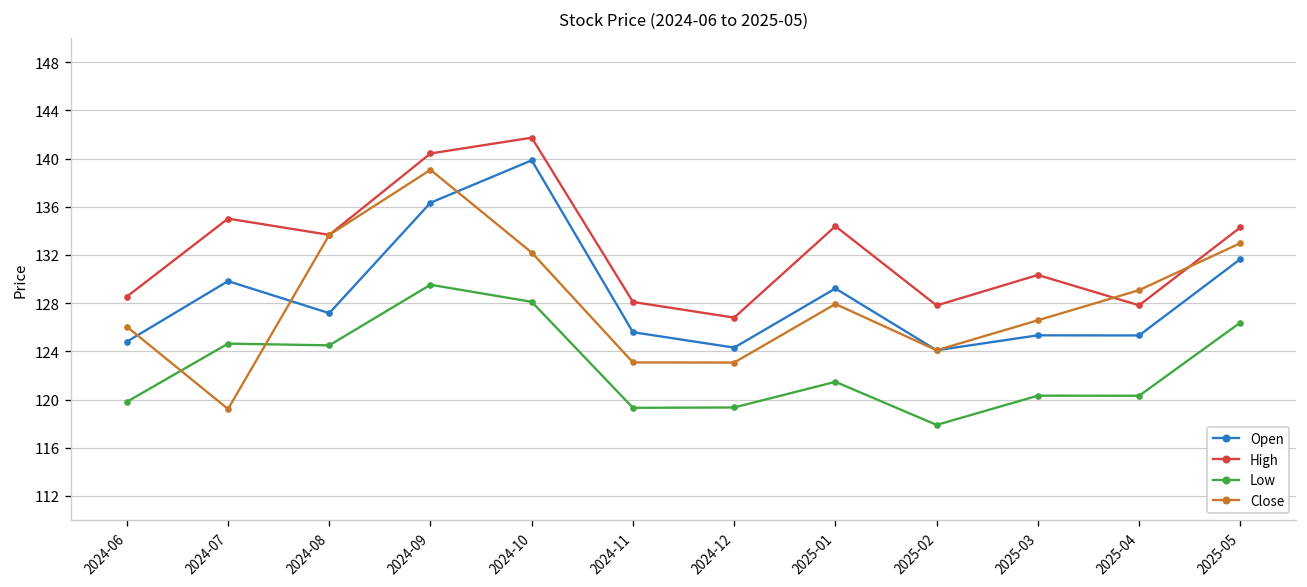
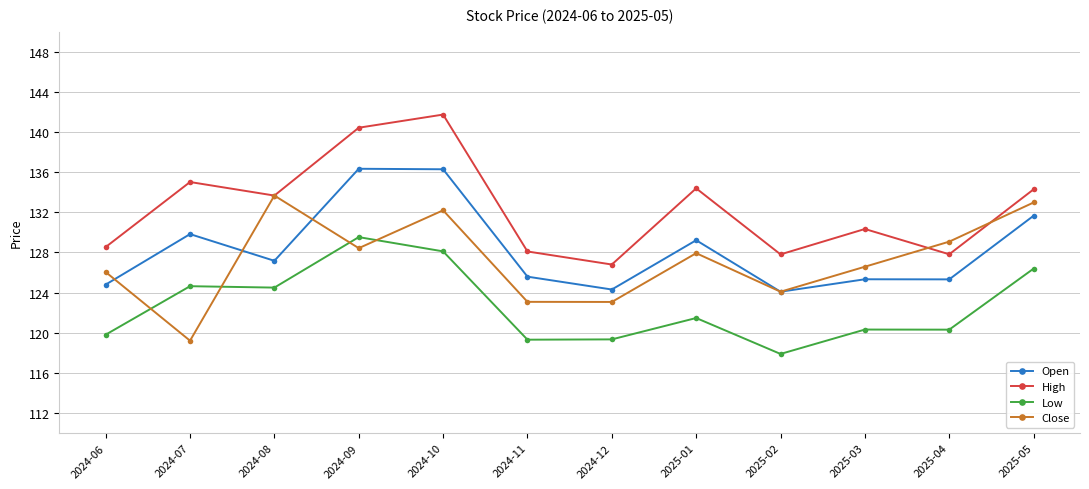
Close, 2024-09: 139.1 -> 128.4
Open, 2024-10: 139.9 -> 136.3
